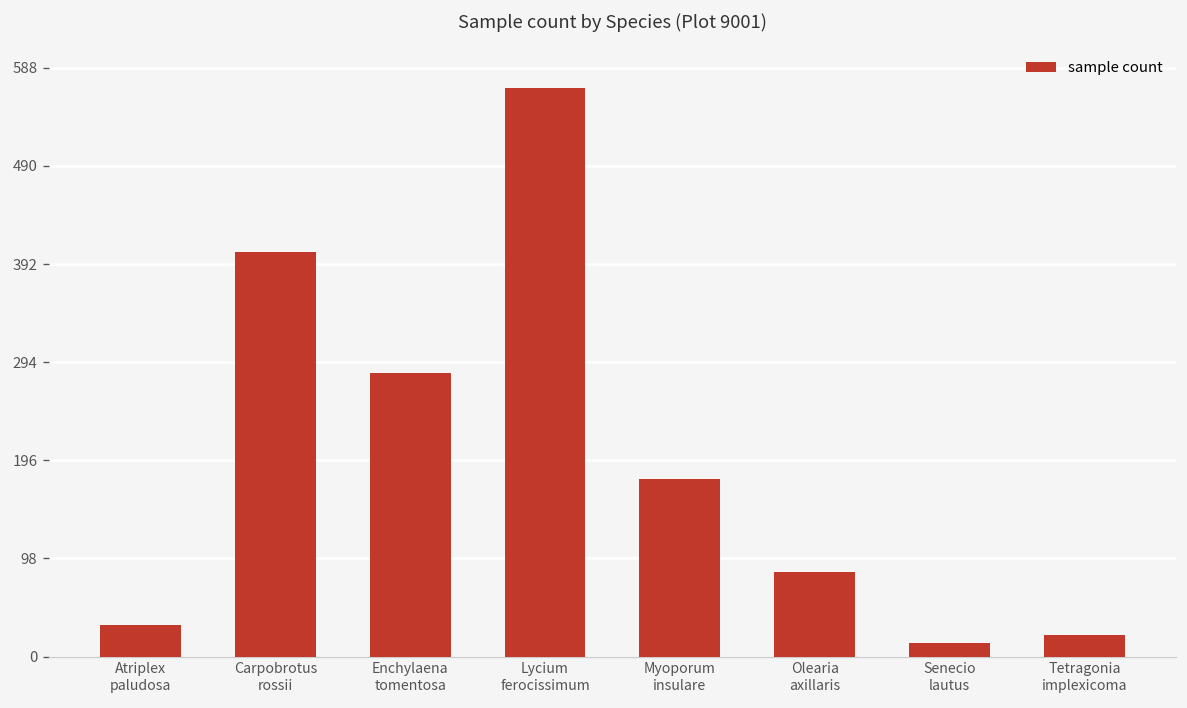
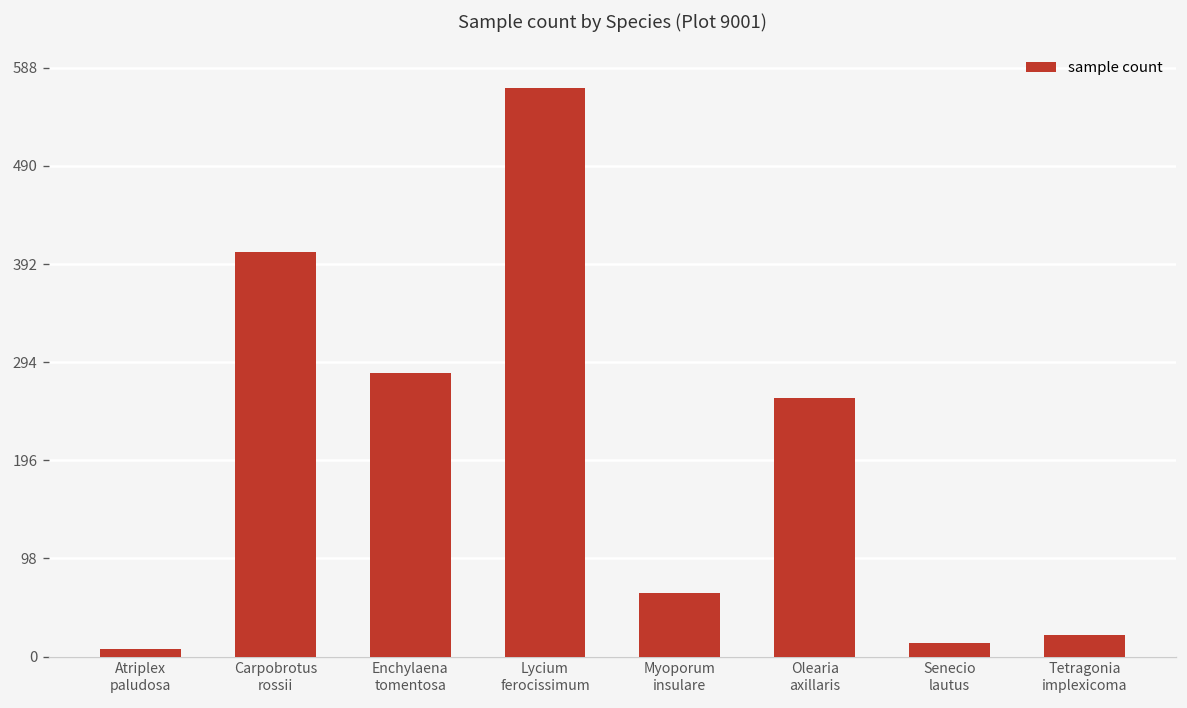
Atriplex paludosa: 30 -> 10
Myoporum insulare: 180 -> 60
Olearia axillaris: 80 -> 260
